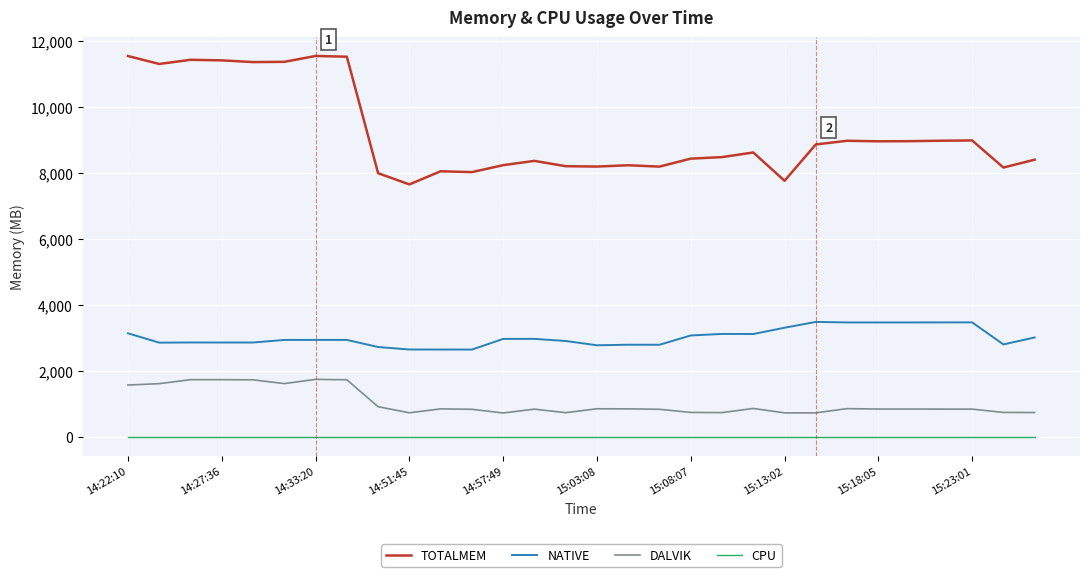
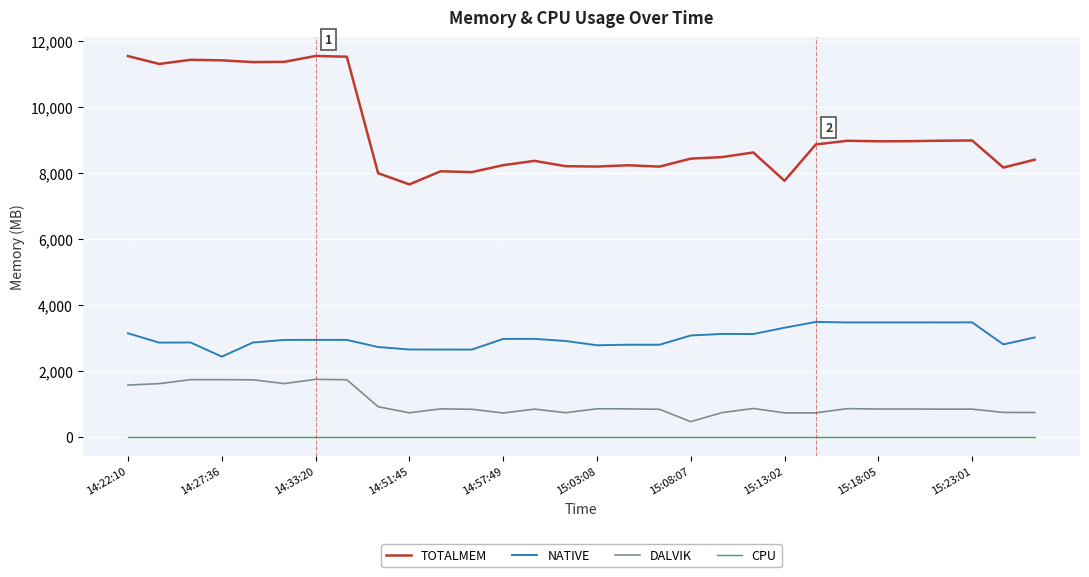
NATIVE, 14:27:36: 2,900 -> 2,400
DALVIK, 15:08:07: 700 -> 500
